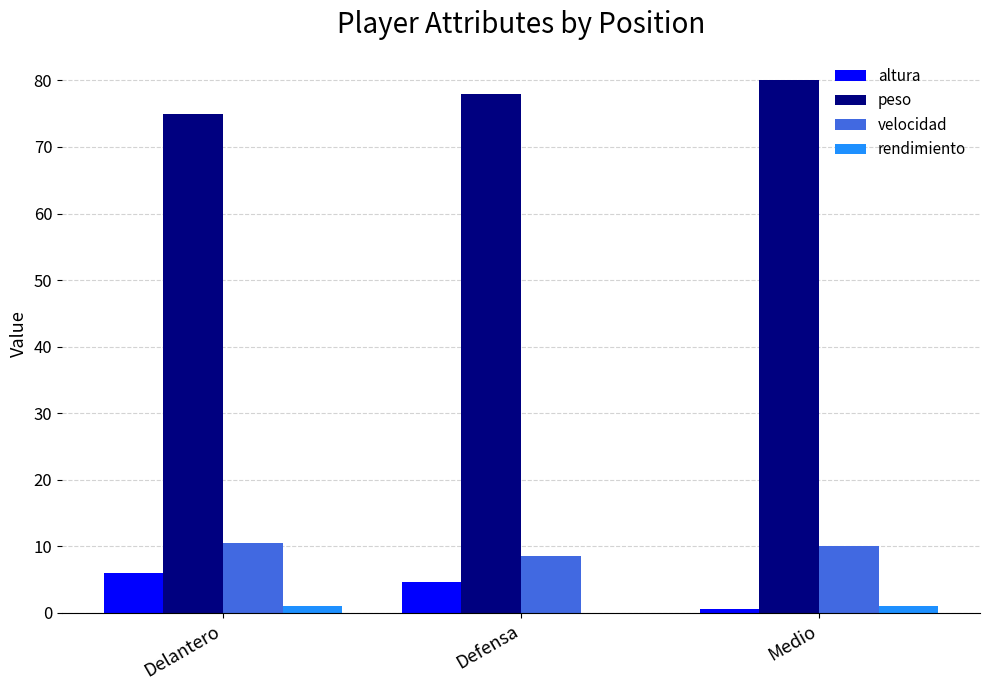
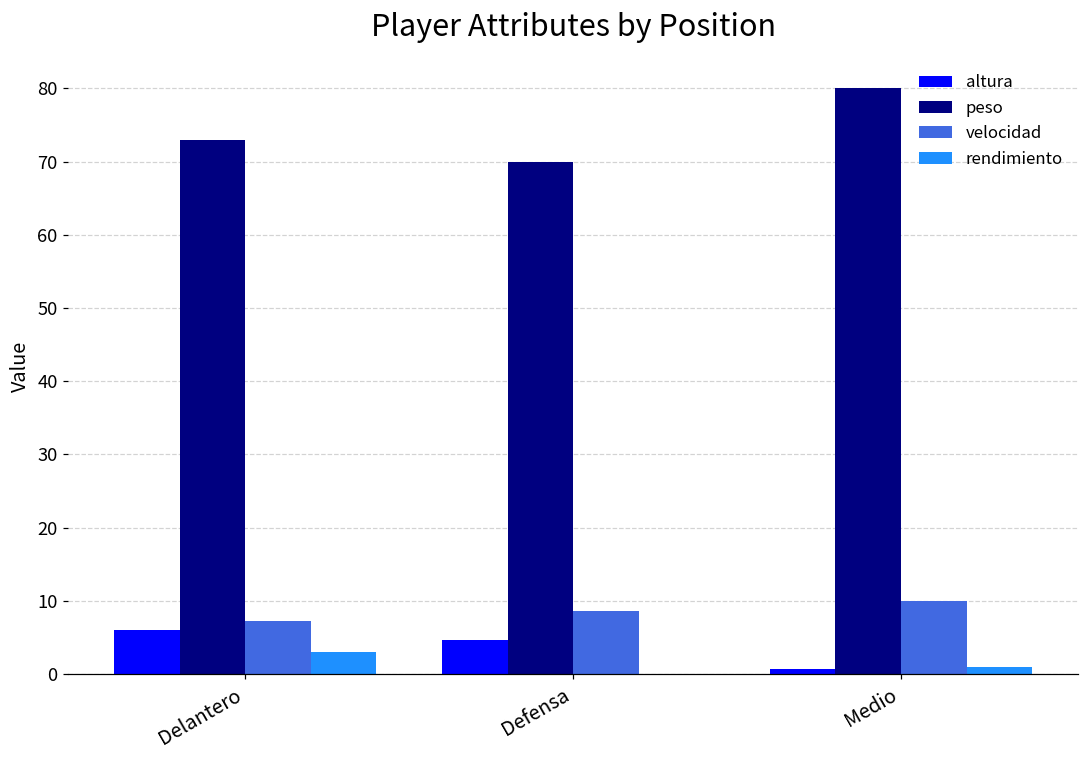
peso, Delantero: 75 -> 73
velocidad, Delantero: 11 -> 7
rendimiento, Delantero: 1 -> 3
peso, Defensa: 78 -> 70
